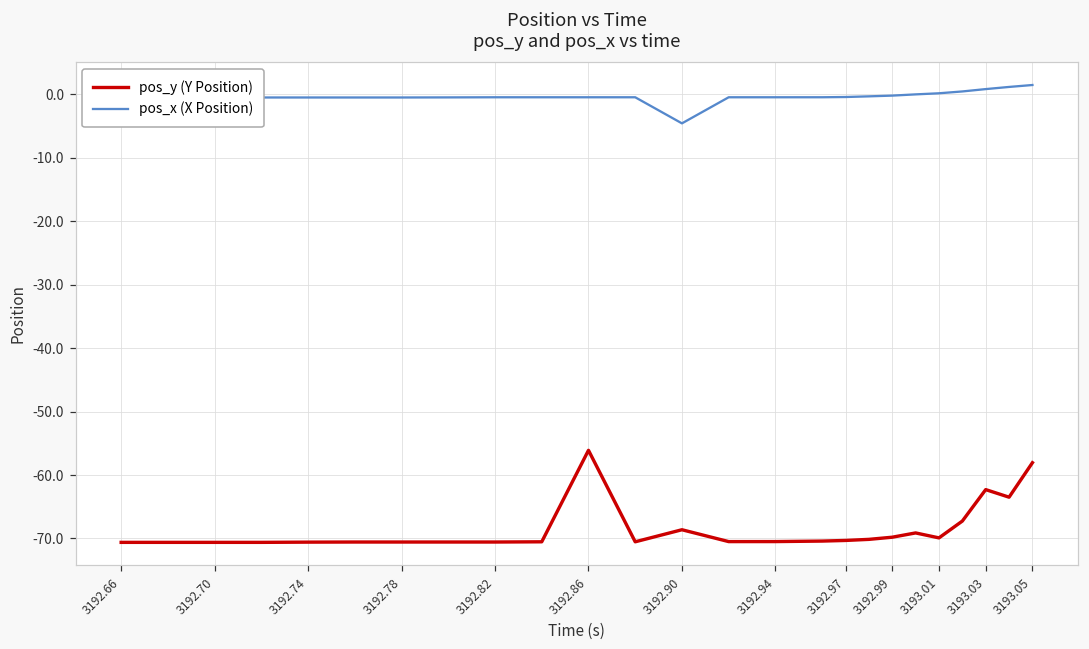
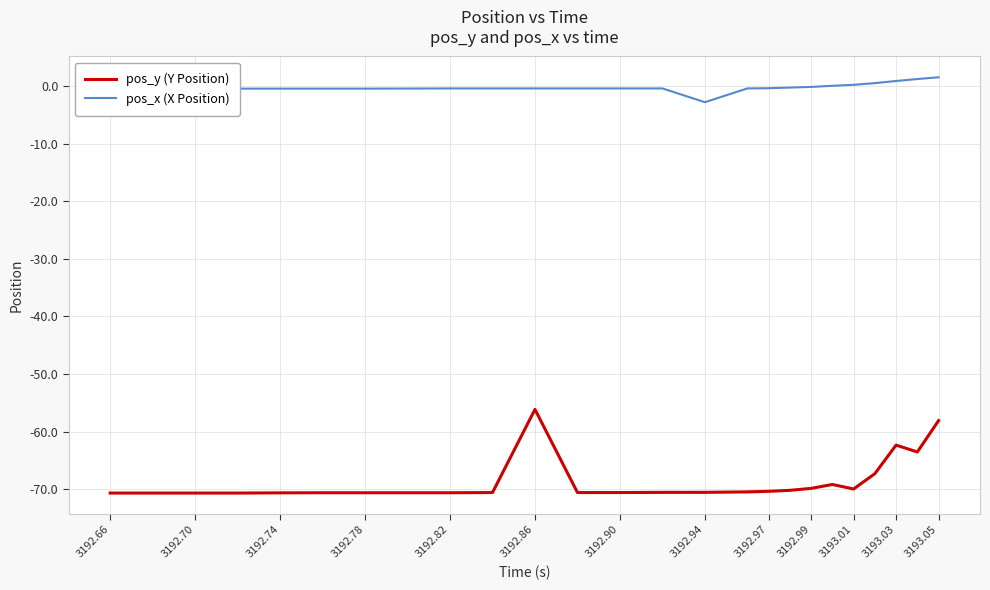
pos_y (Y Position), 3192.90: -69 -> -71
pos_x (X Position), 3192.90: -5 -> 0
pos_x (X Position), 3192.94: 0 -> -3
